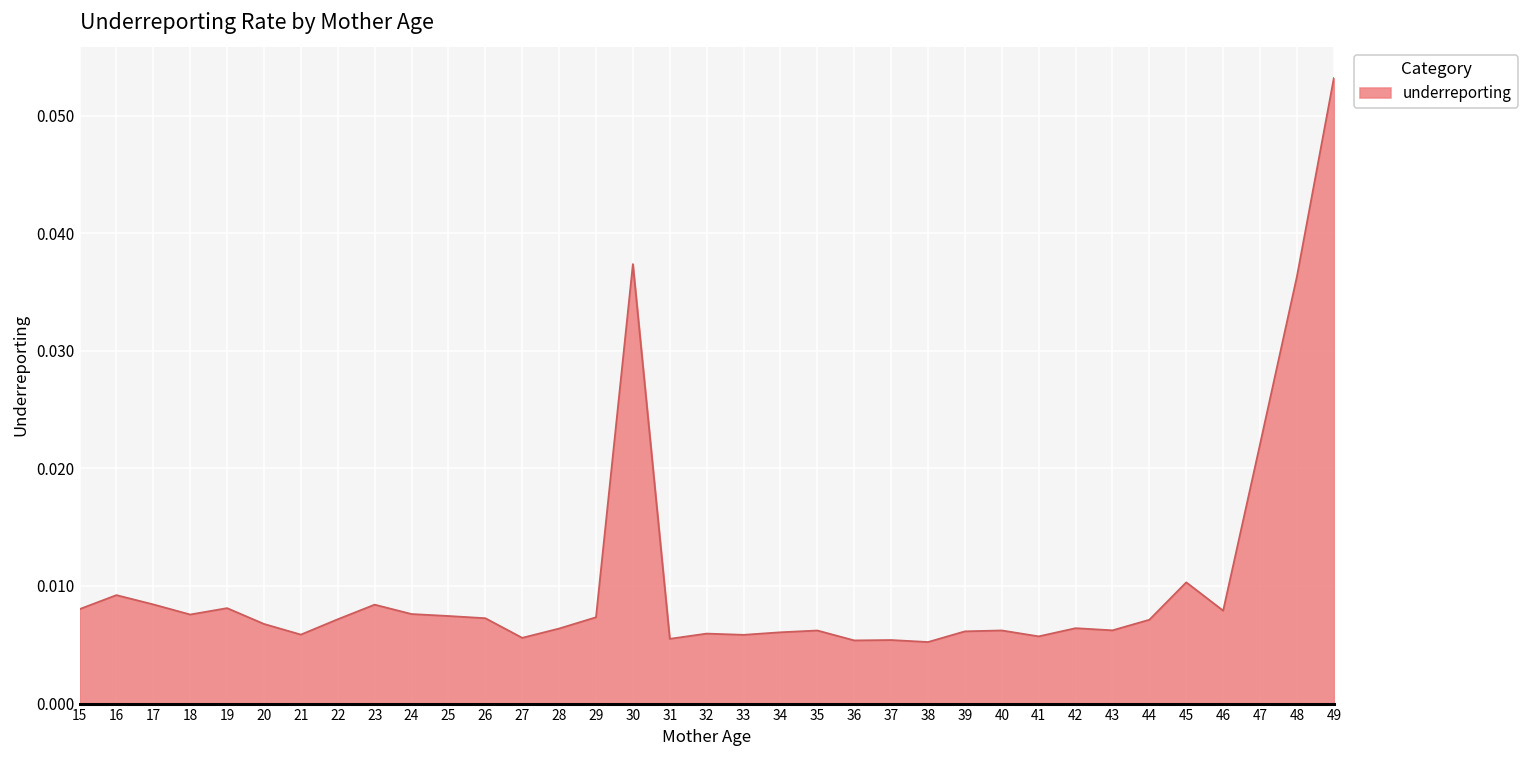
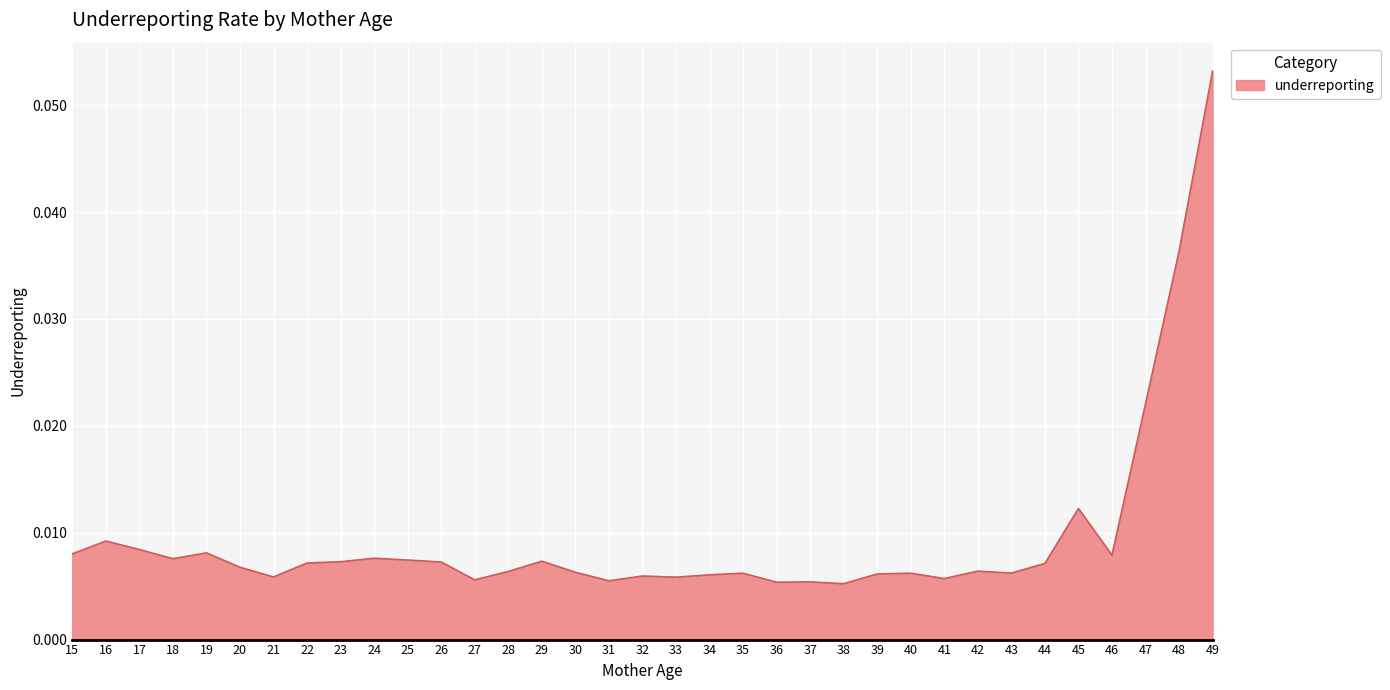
23: 0.0084 -> 0.0073
30: 0.0374 -> 0.0063
45: 0.0103 -> 0.0123
